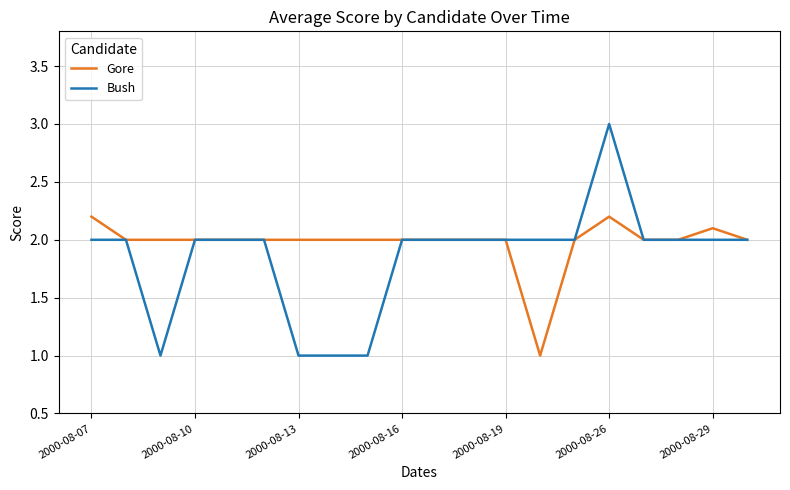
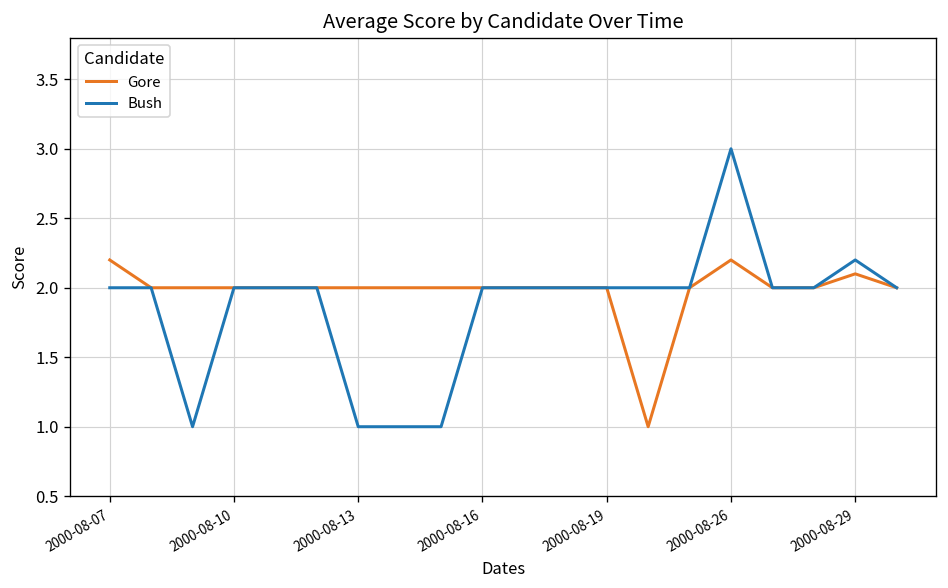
Bush, 2000-08-29: 2.0 -> 2.2
